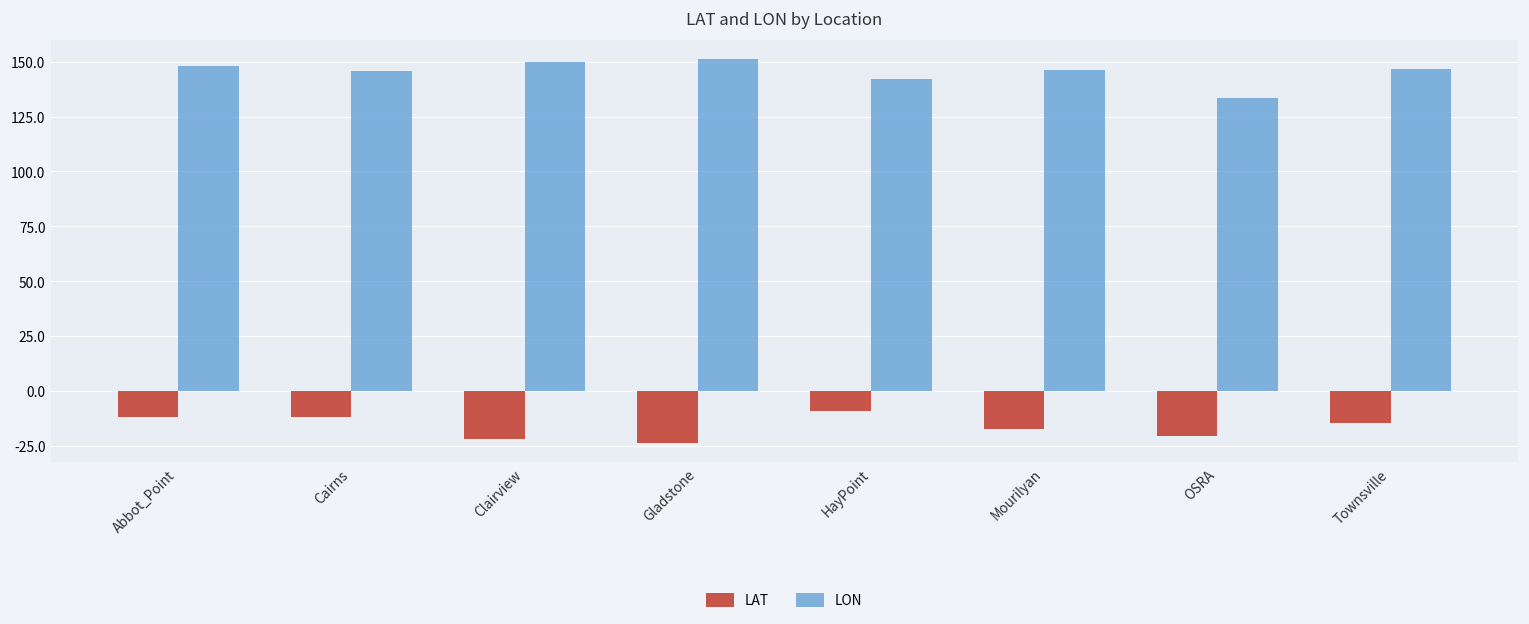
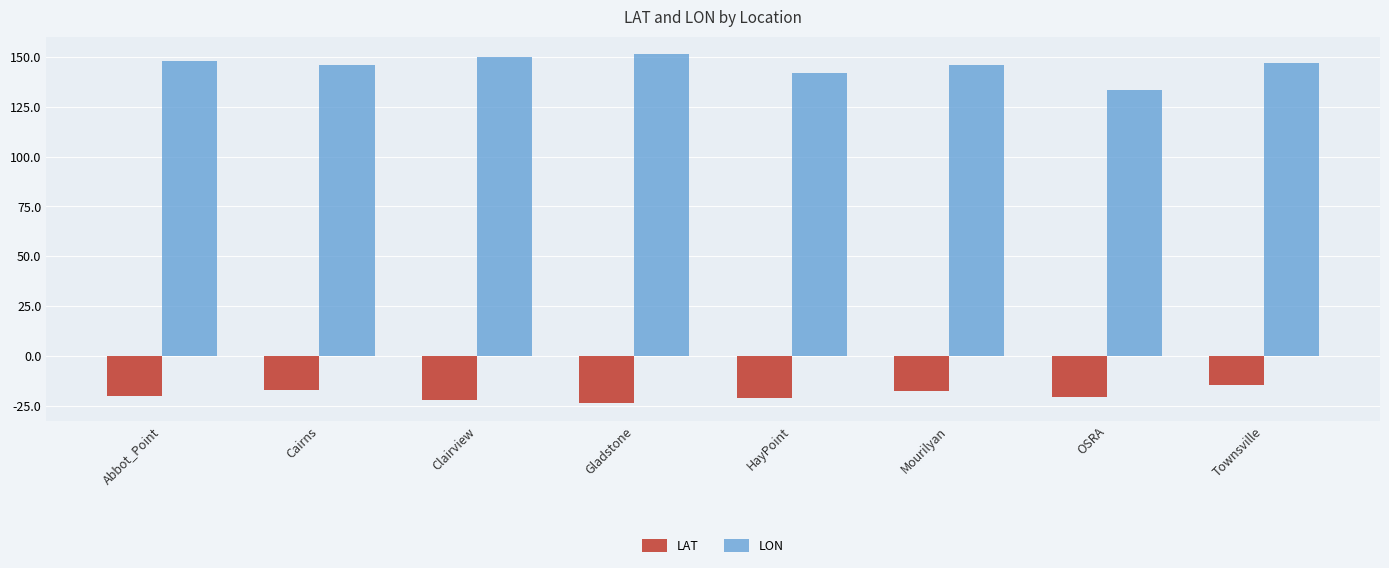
LAT, Abbot_Point: -12 -> -20
LAT, Cairns: -12 -> -17
LAT, HayPoint: -9 -> -21
